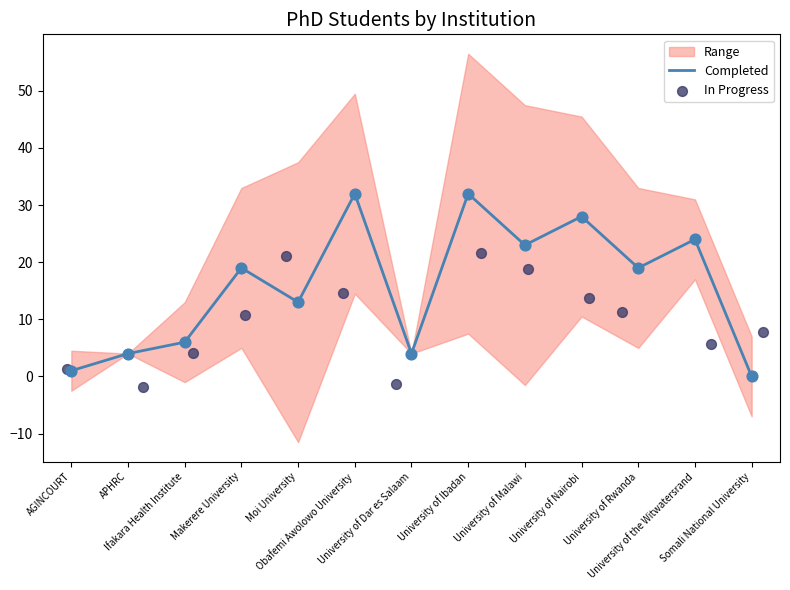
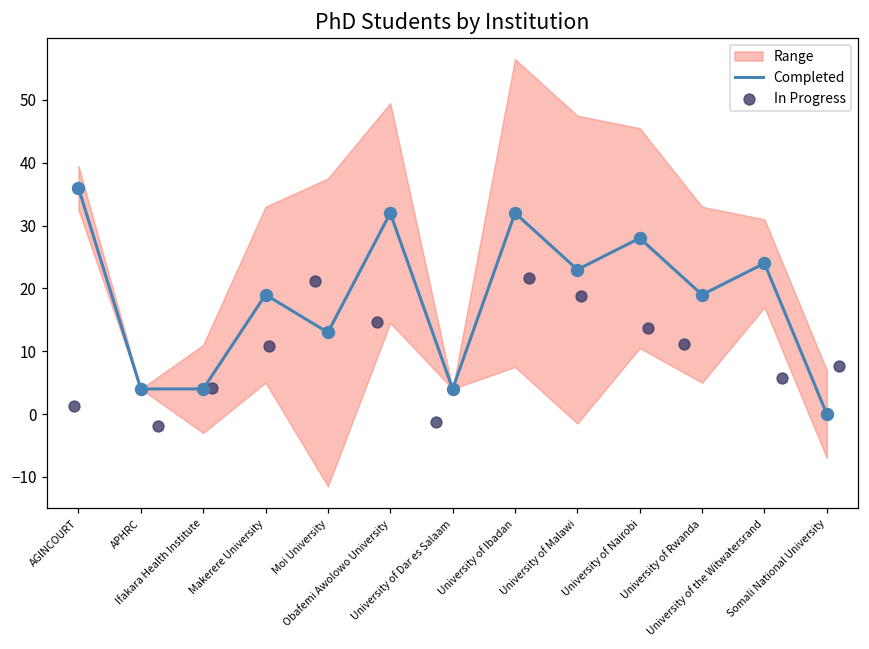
Completed, AGINCOURT: 1 -> 36
Completed, Ifakara Health Institute: 6 -> 4
